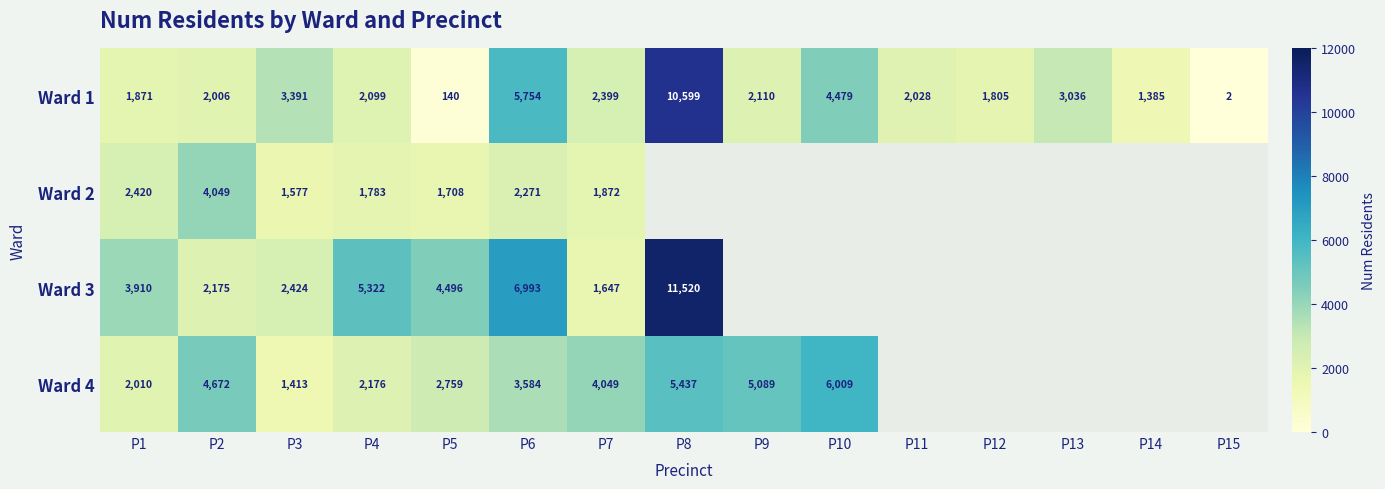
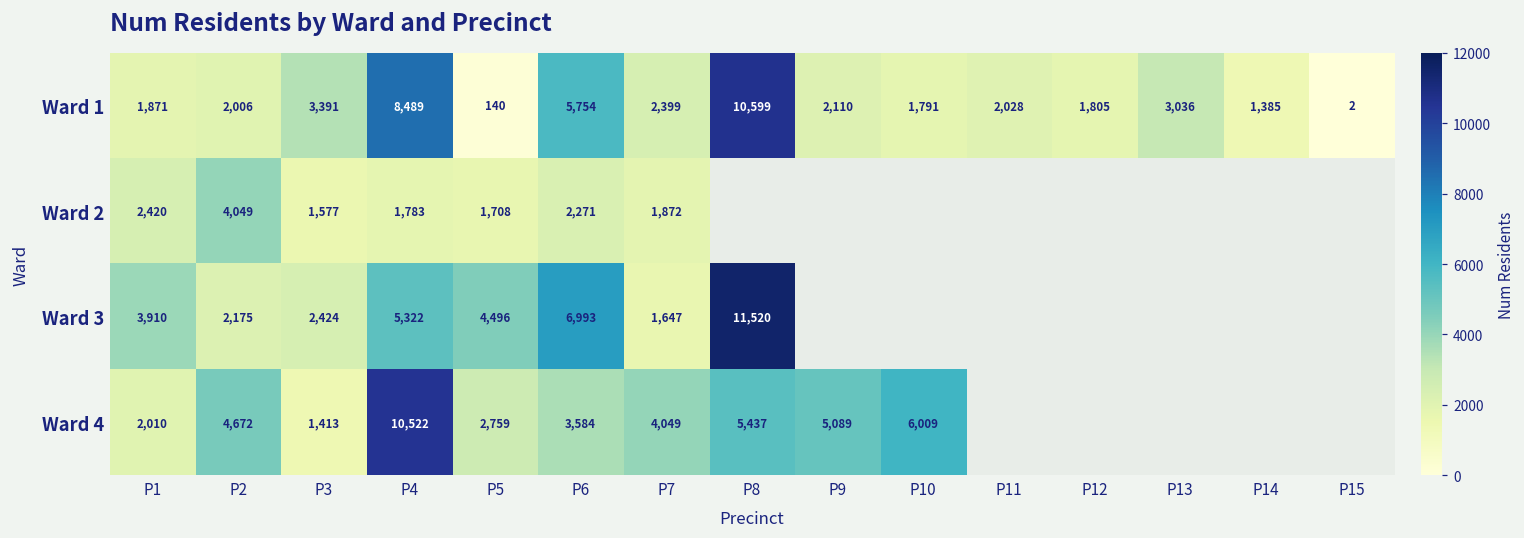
Ward 1, P4: 2,099 -> 8,489
Ward 1, P10: 4,479 -> 1,791
Ward 4, P4: 2,176 -> 10,522
